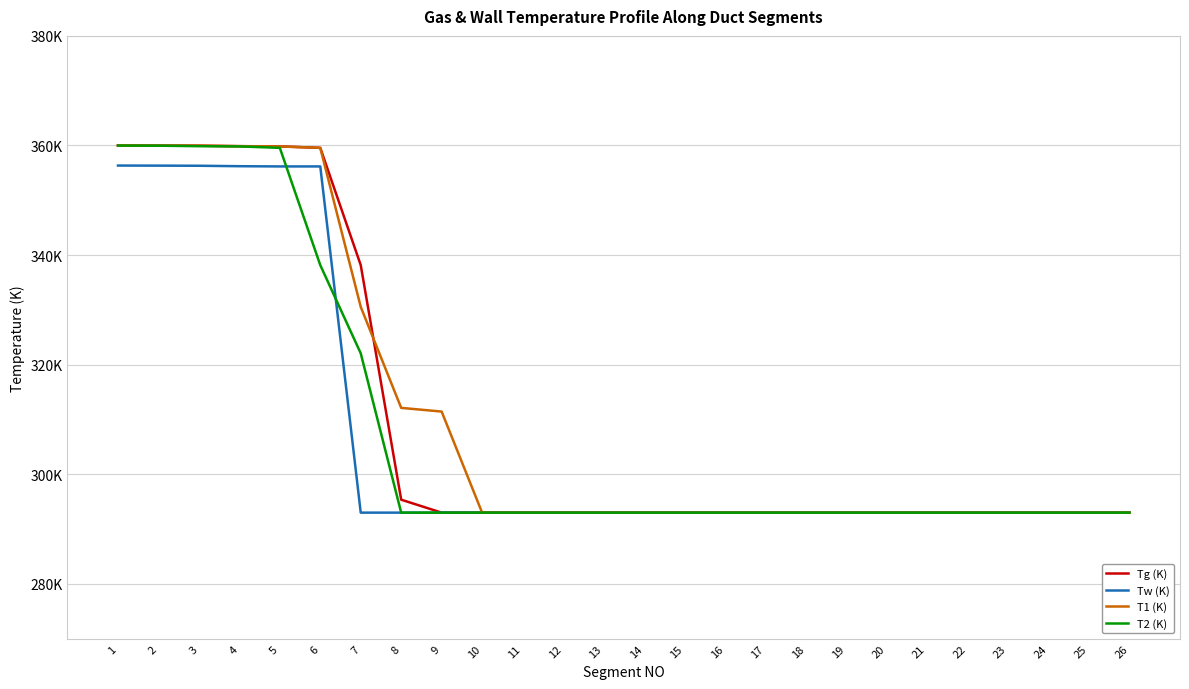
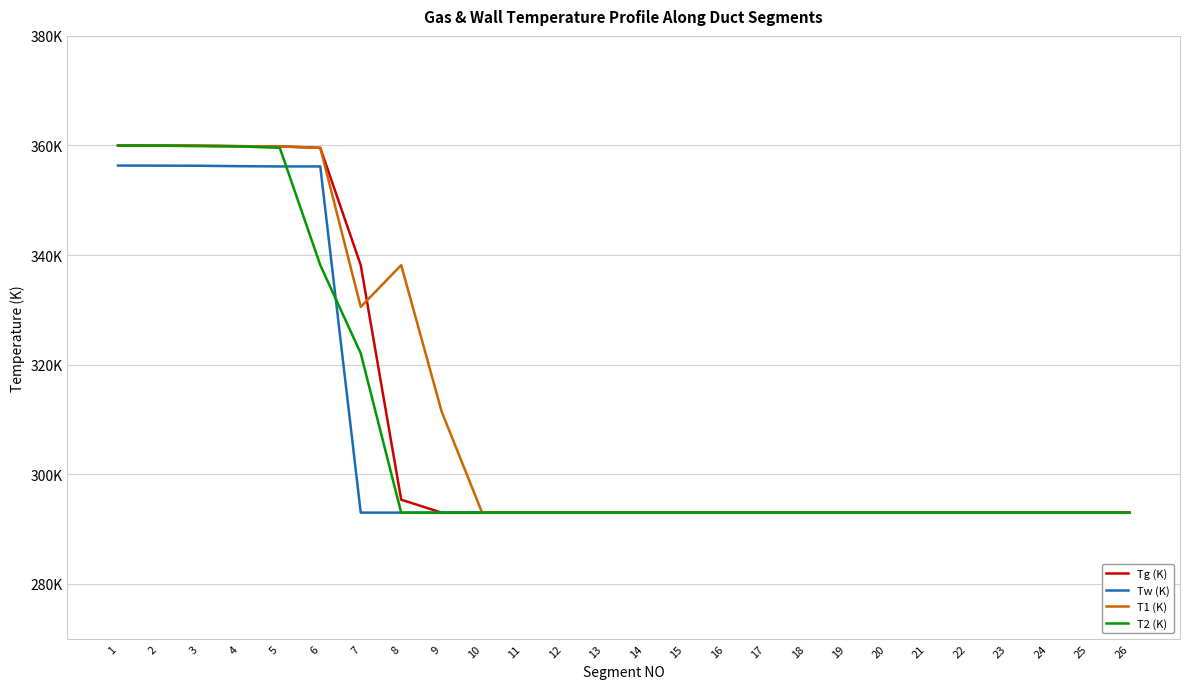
T1 (K), 8: 312000 -> 338000
